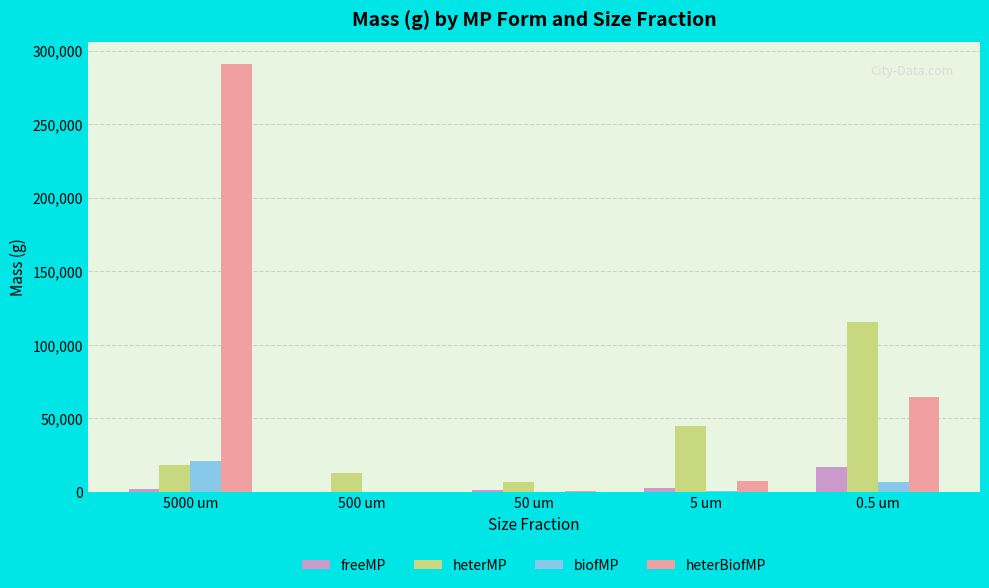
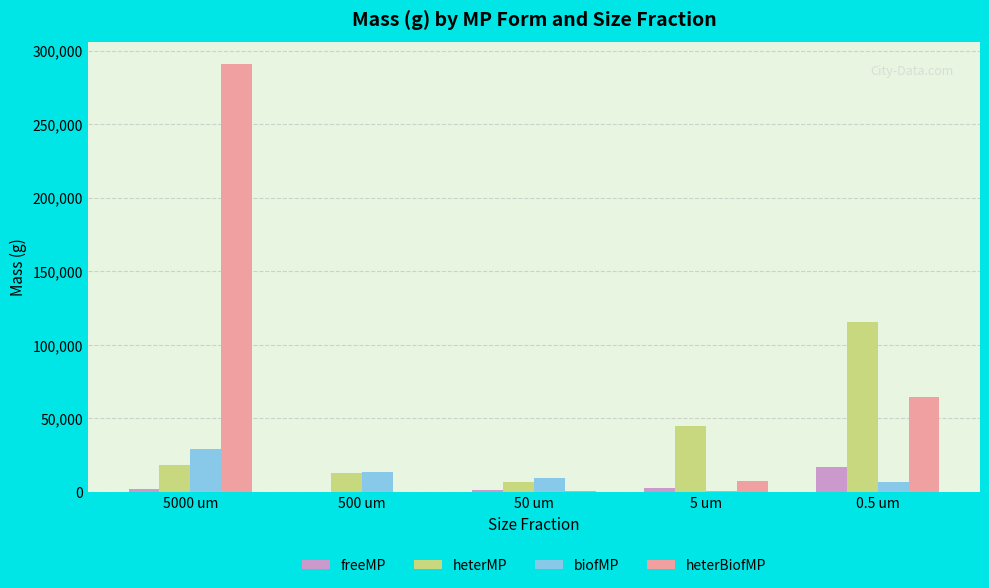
biofMP, 5000 um: 21,000 -> 29,000
biofMP, 500 um: 0 -> 14,000
biofMP, 50 um: 0 -> 9,000
